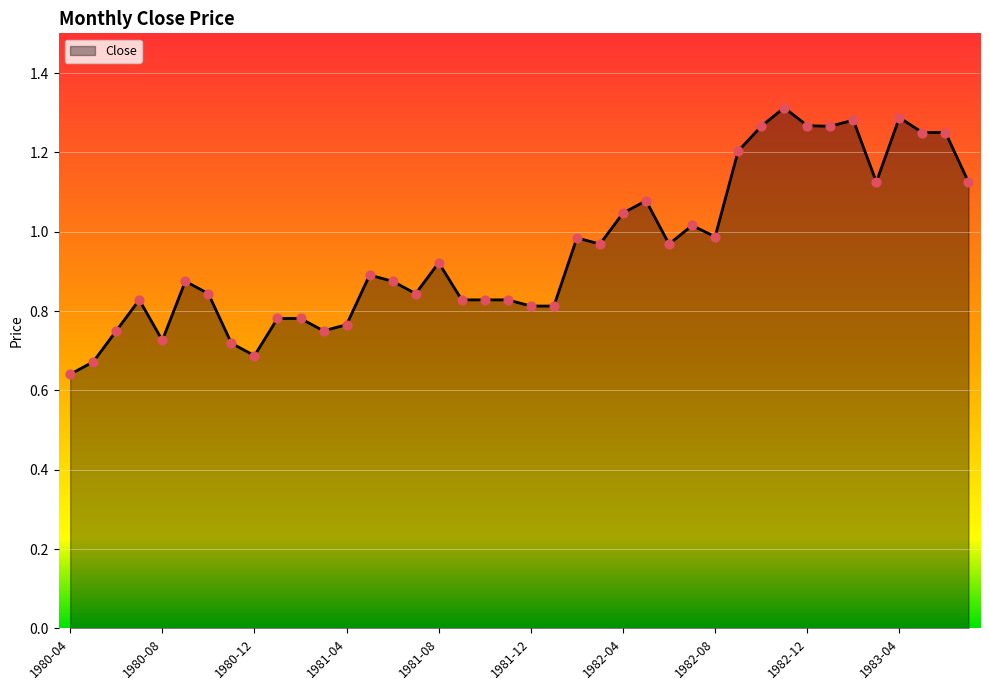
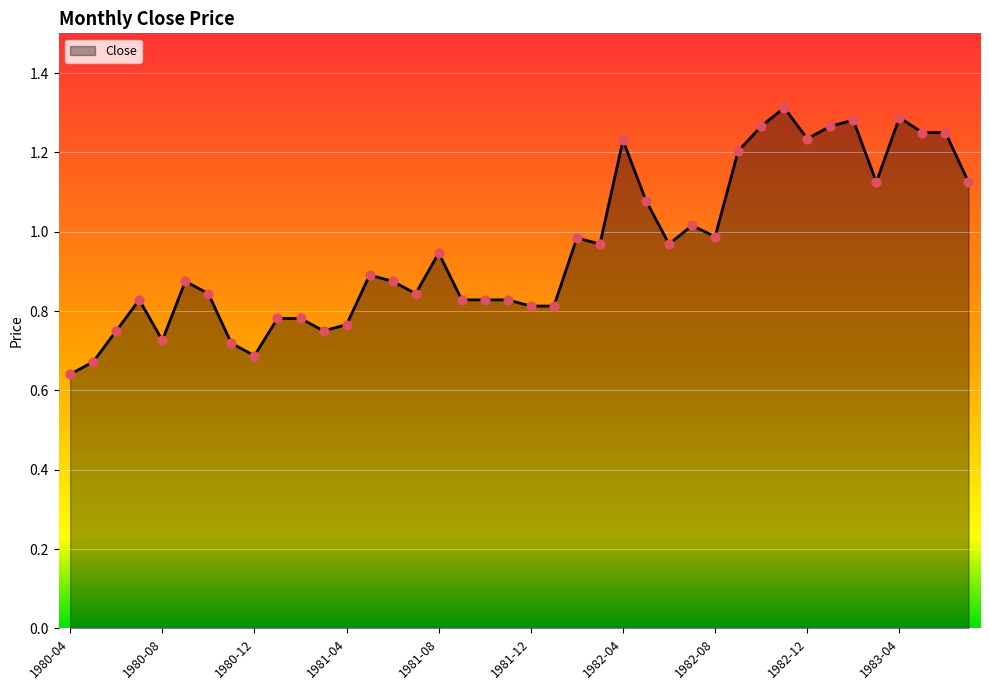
1981-08: 0.92 -> 0.95
1982-04: 1.05 -> 1.23
1982-12: 1.27 -> 1.23
